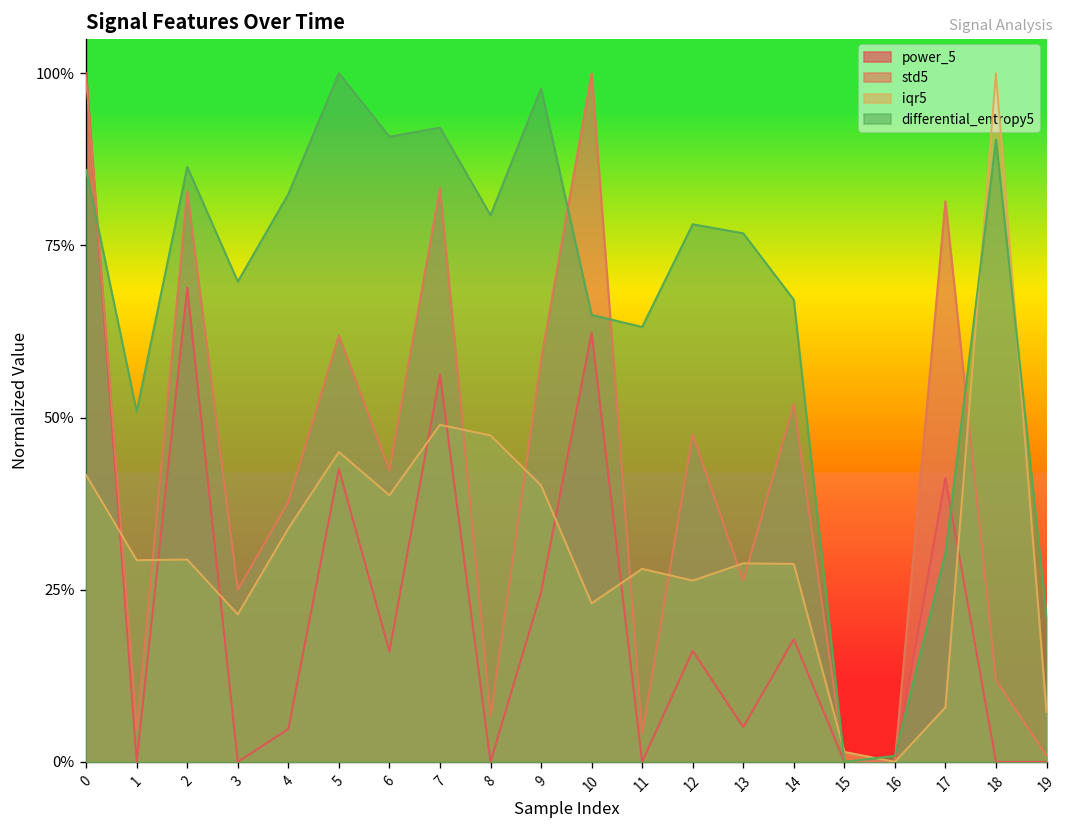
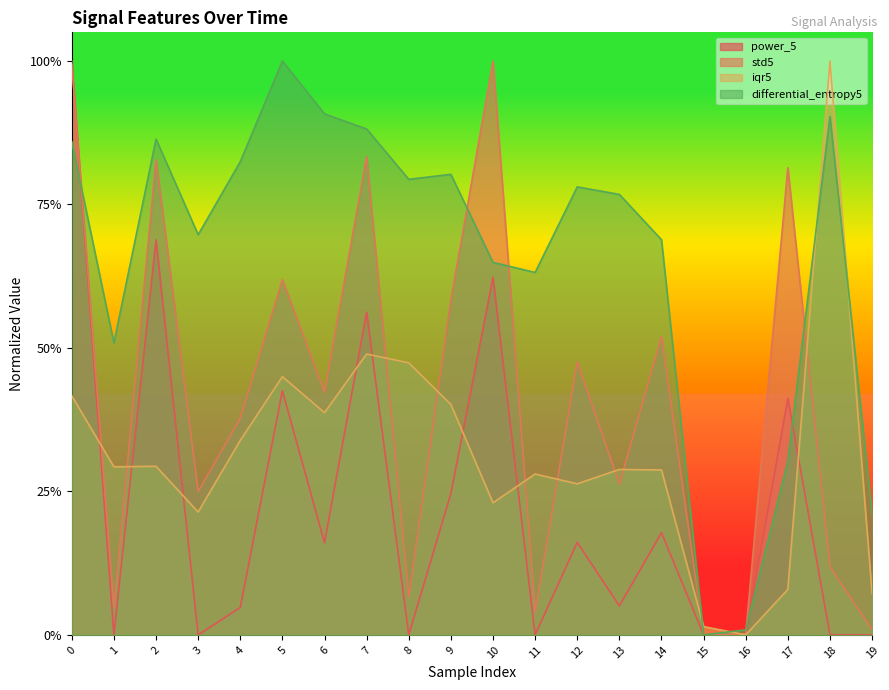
differential_entropy5, 7: 92% -> 88%
differential_entropy5, 9: 98% -> 80%
differential_entropy5, 14: 67% -> 69%
